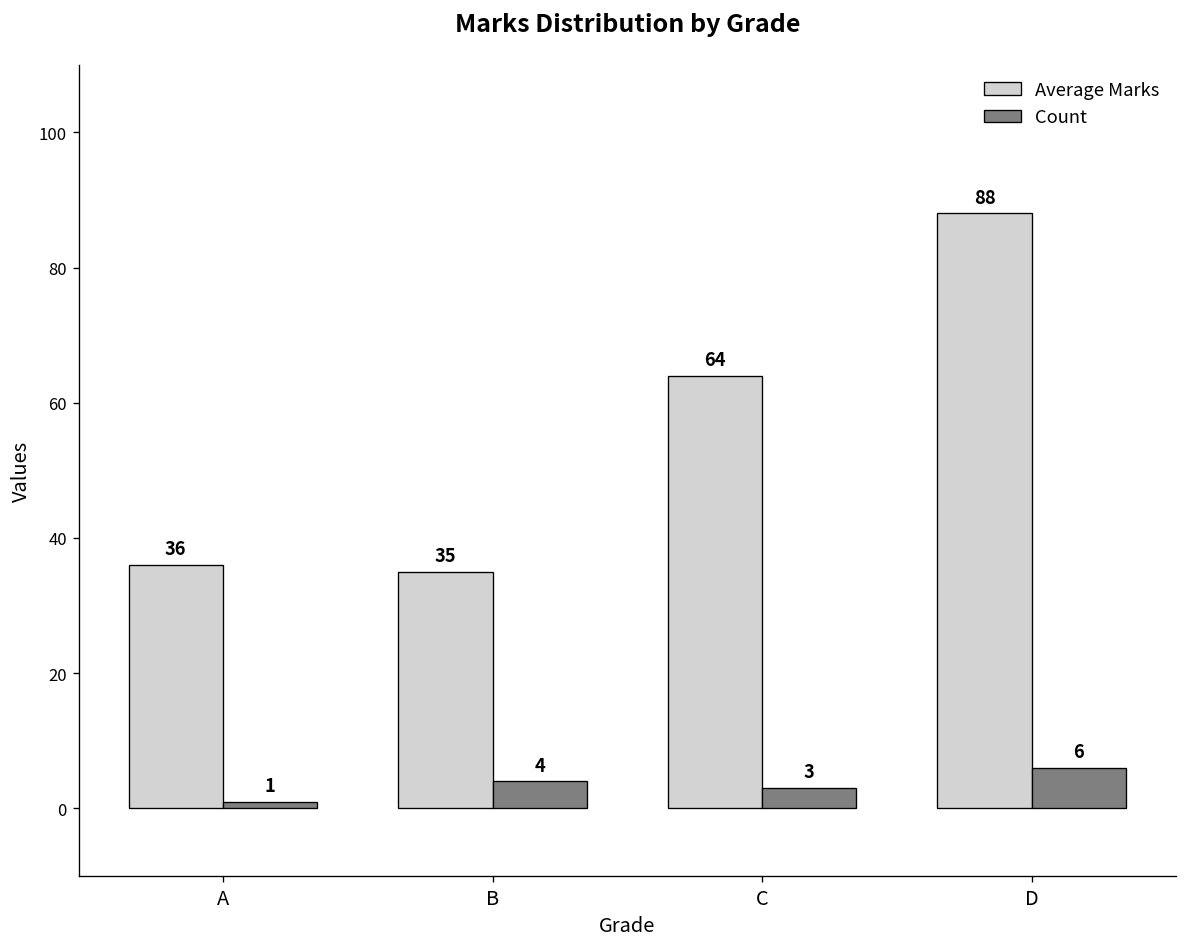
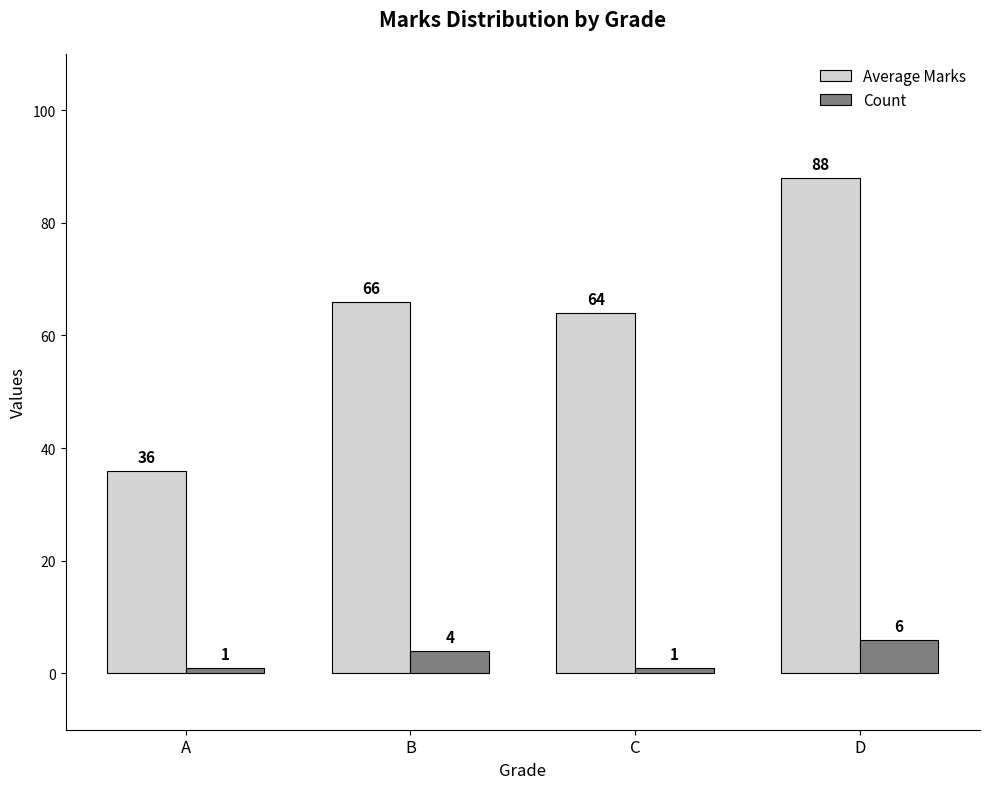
Average Marks, B: 35 -> 66
Count, C: 3 -> 1
